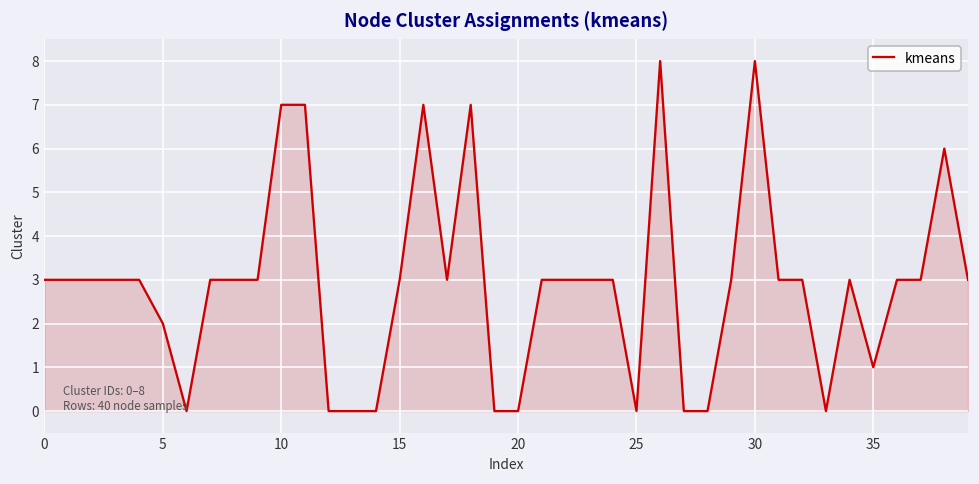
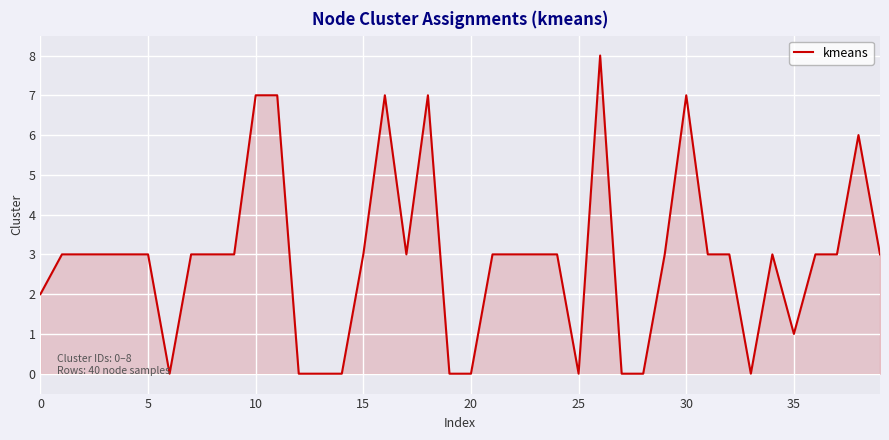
0: 3 -> 2
5: 2 -> 3
30: 8 -> 7
